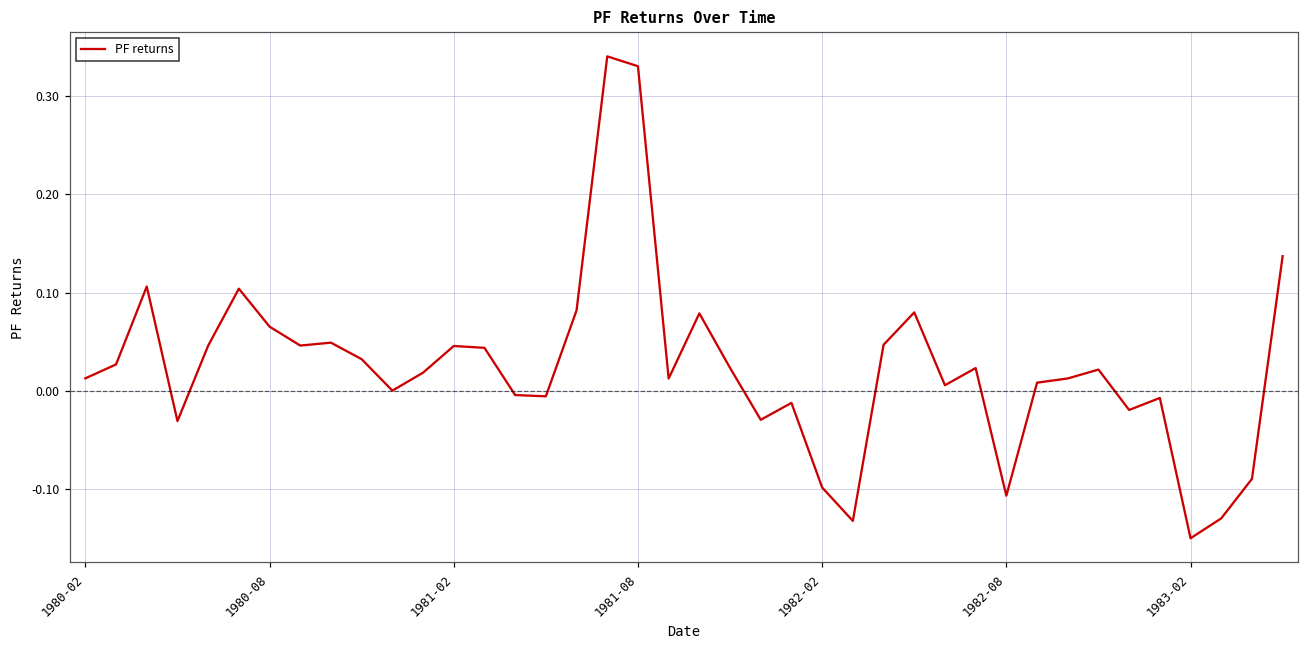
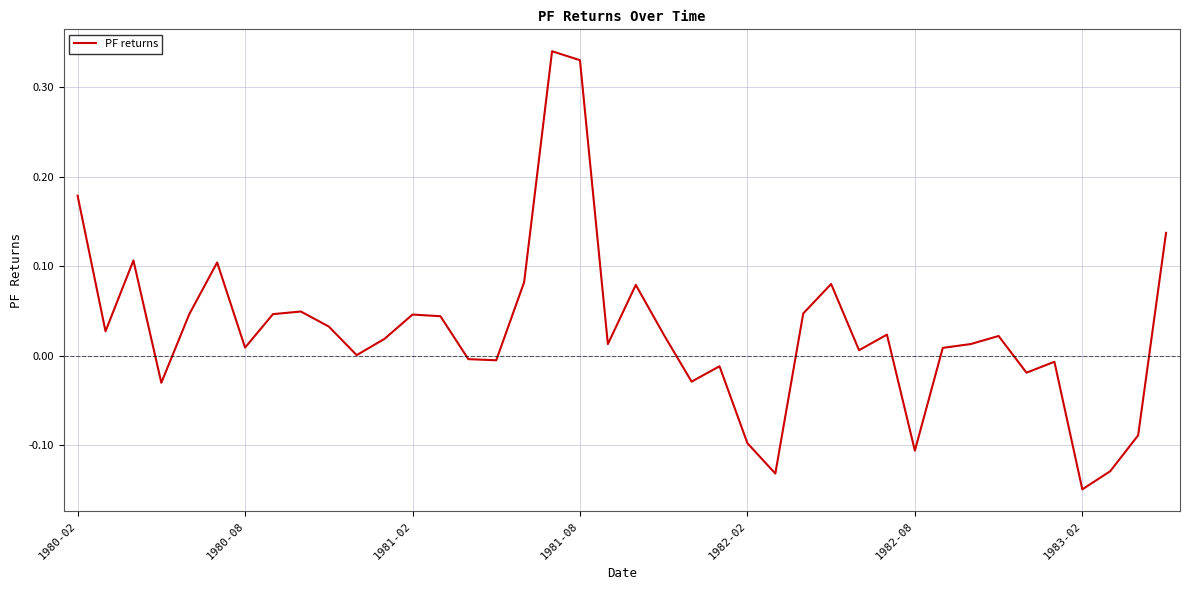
1980-02: 0.01 -> 0.18
1980-08: 0.07 -> 0.01
